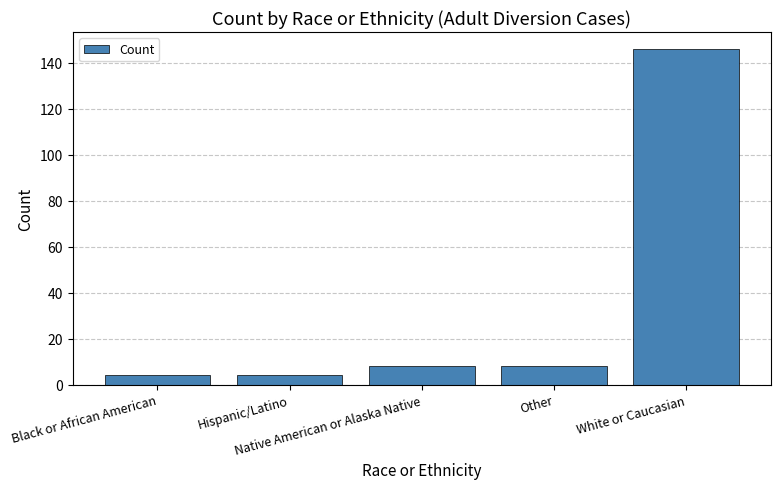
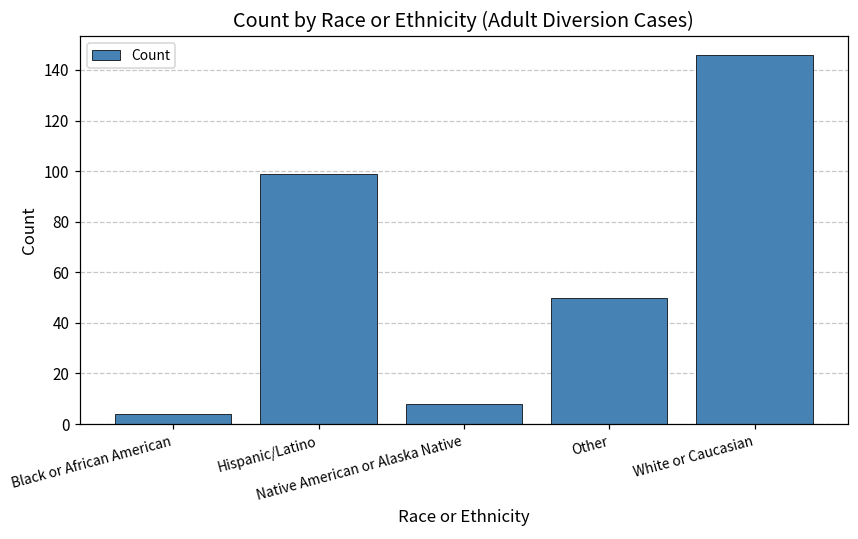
Hispanic/Latino: 4 -> 99
Other: 8 -> 50
